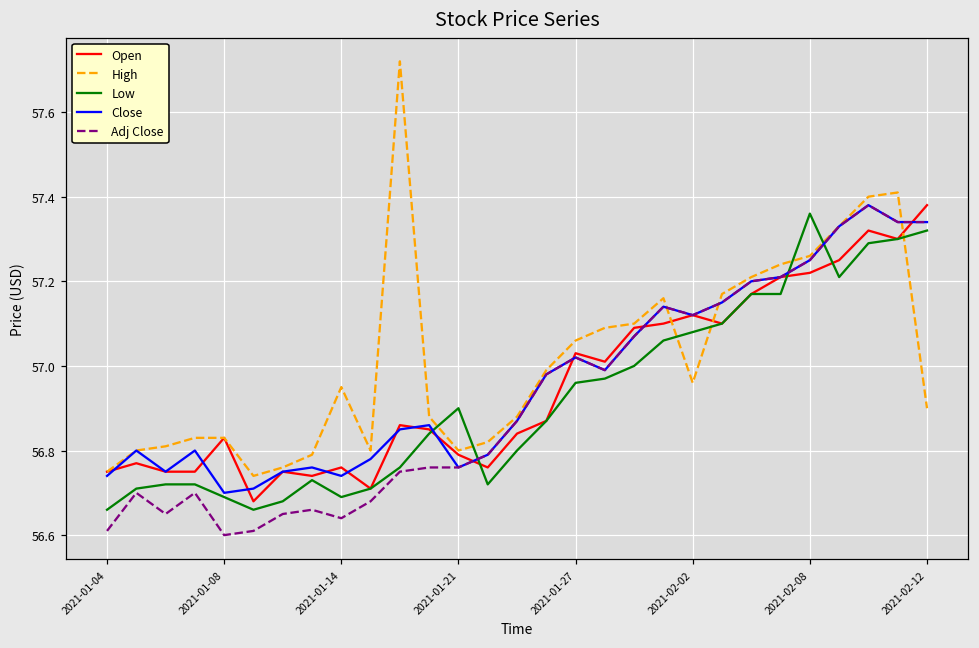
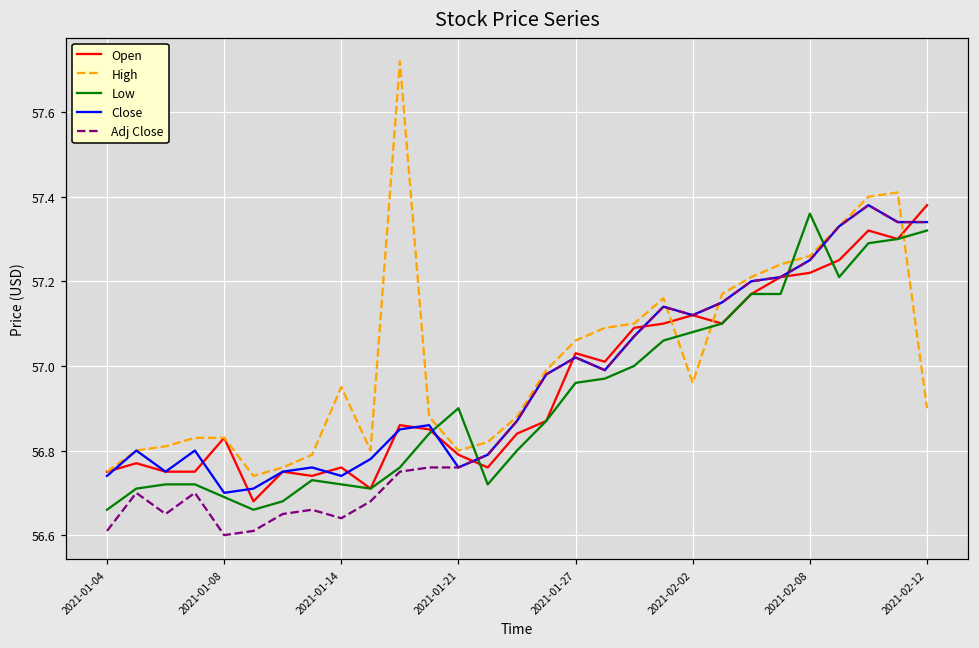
Low, 2021-01-14: 56.69 -> 56.72
